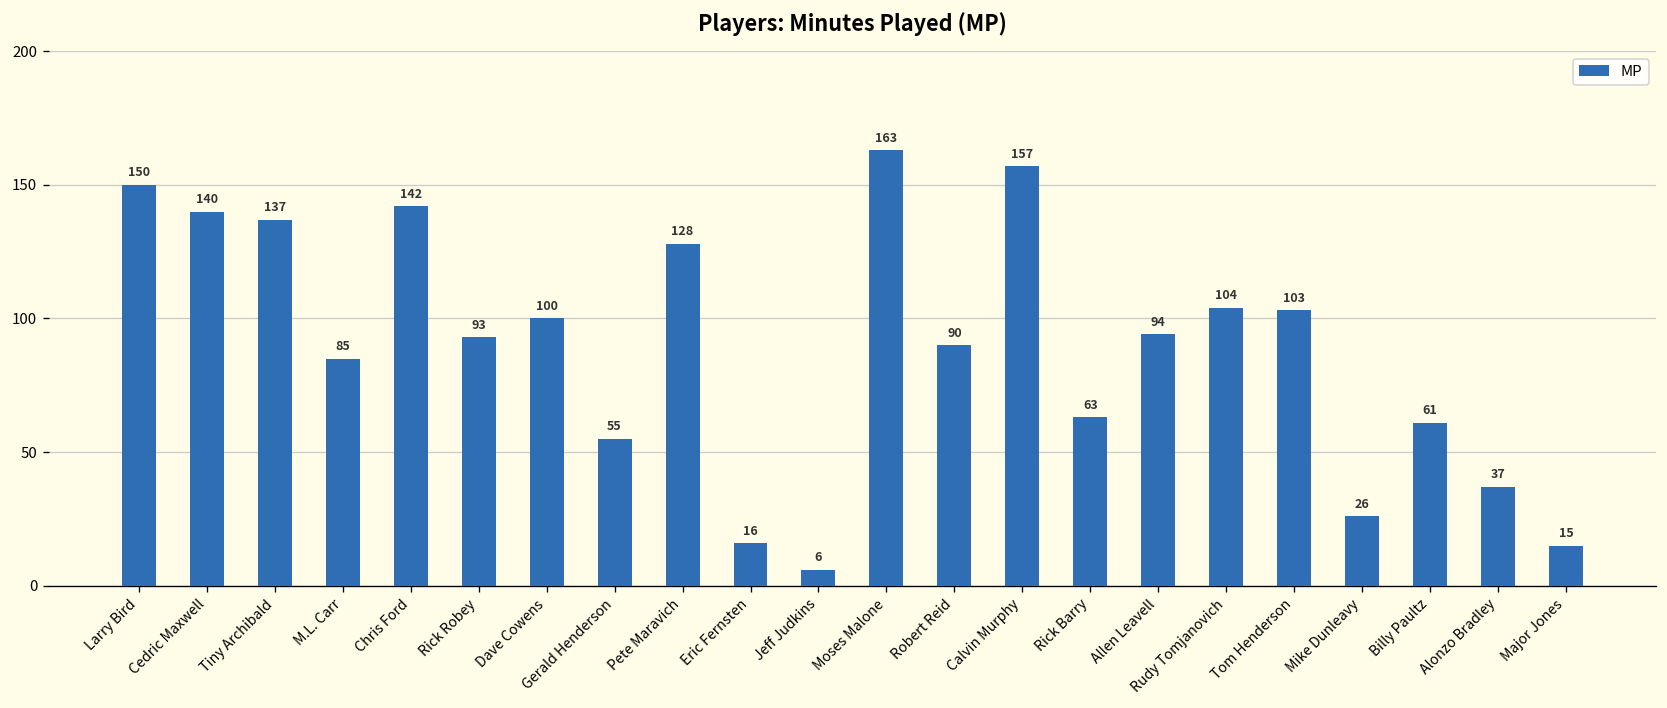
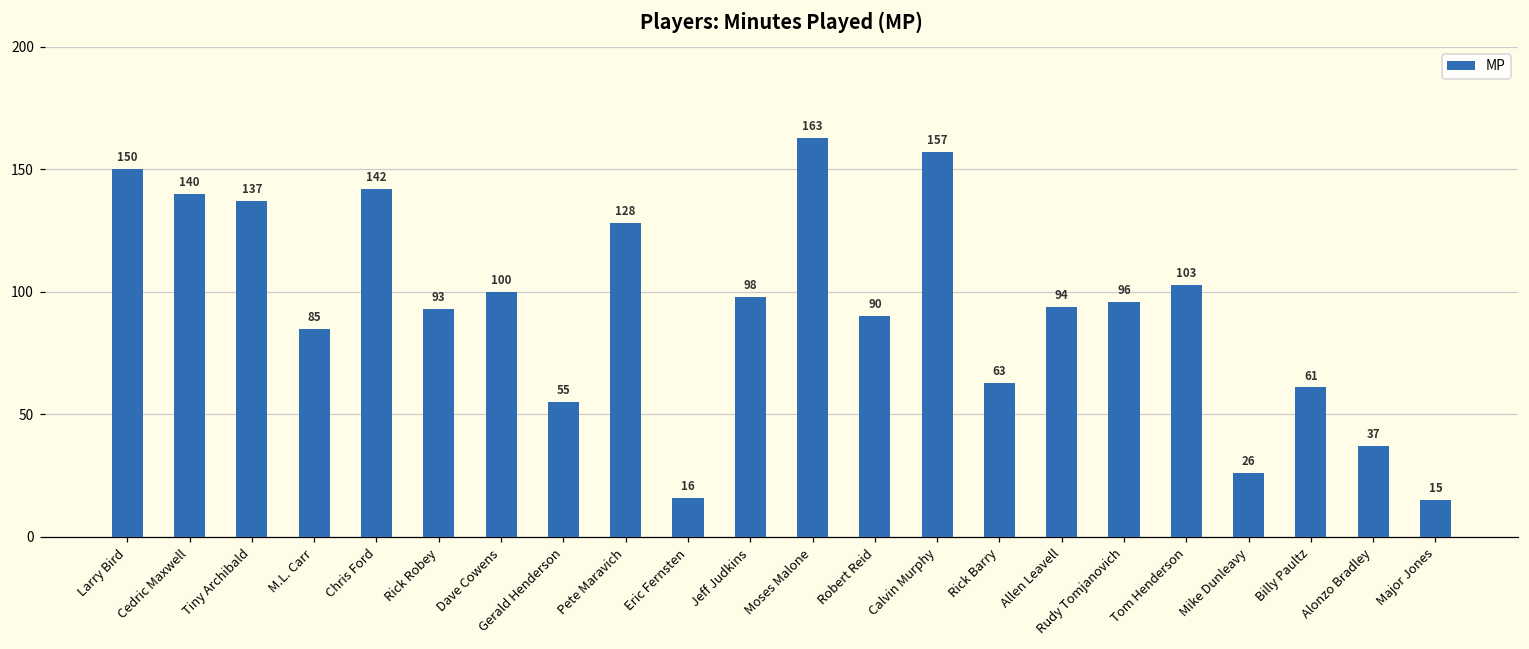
Jeff Judkins: 6 -> 98
Rudy Tomjanovich: 104 -> 96
